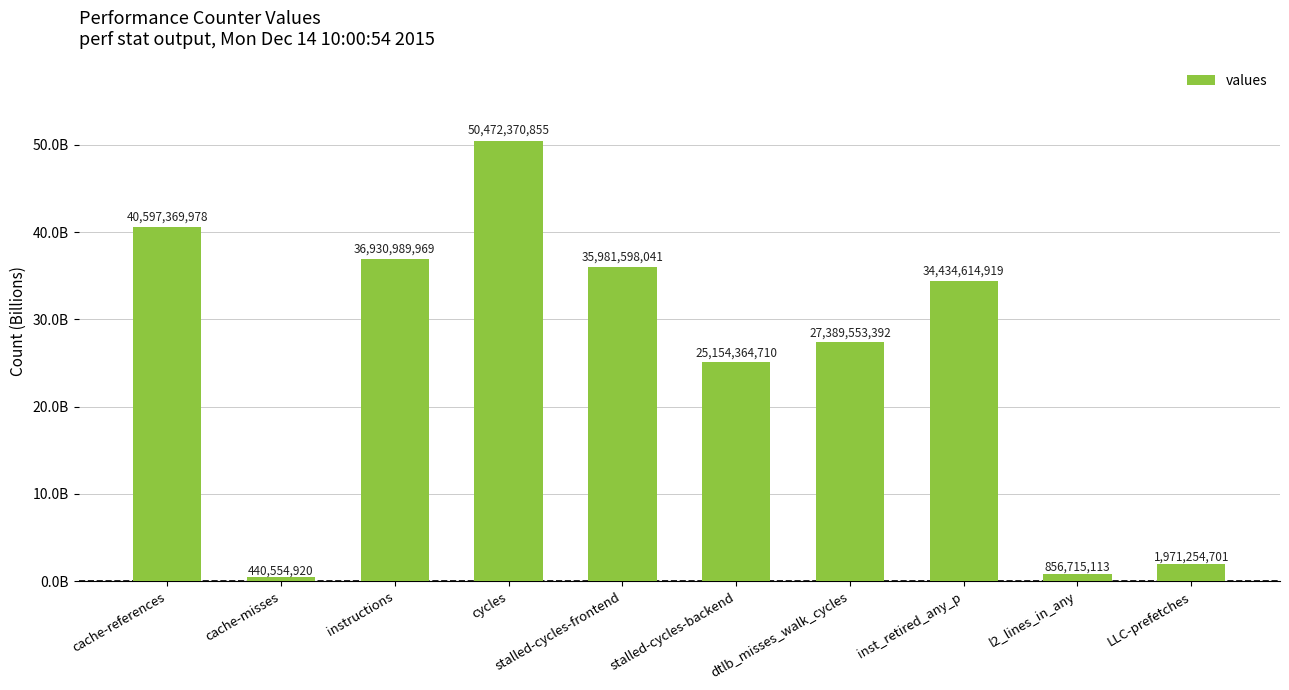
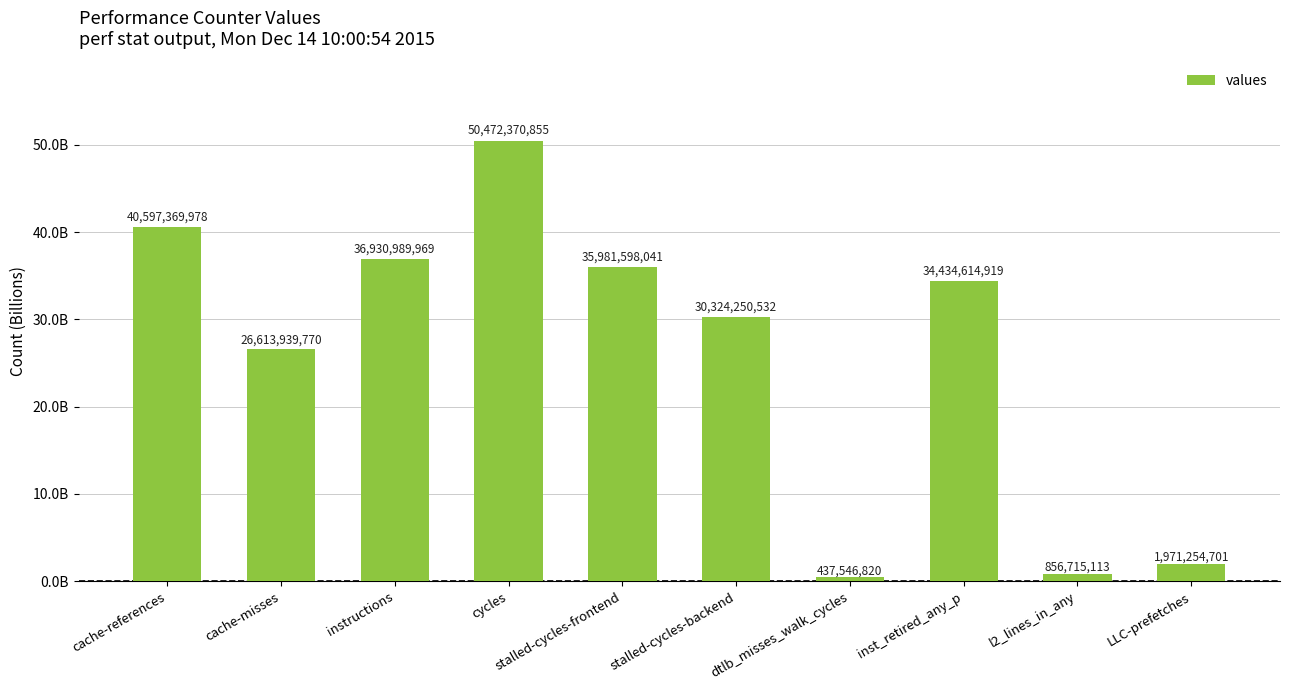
cache-misses: 440,554,920 -> 26,613,939,770
stalled-cycles-backend: 25,154,364,710 -> 30,324,250,532
dtlb_misses_walk_cycles: 27,389,553,392 -> 437,546,820
